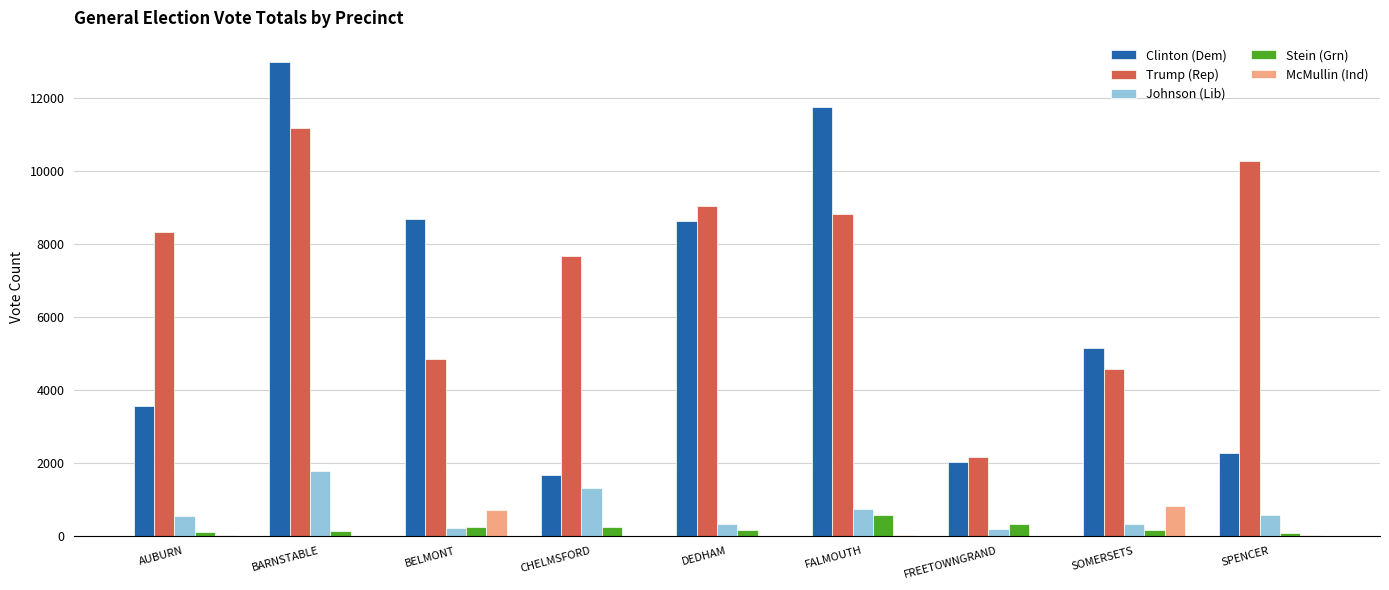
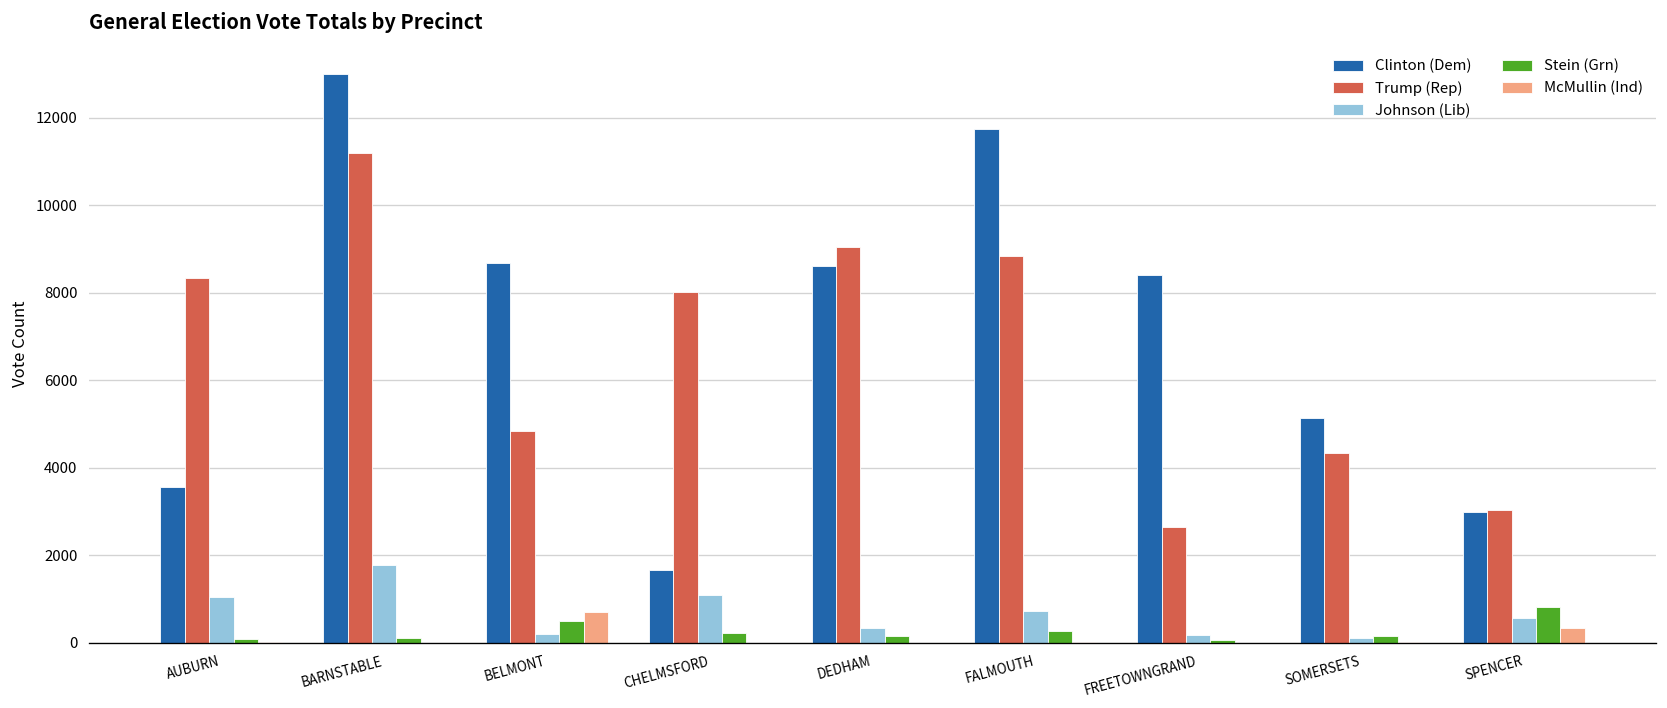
Johnson (Lib), AUBURN: 600 -> 1100
Stein (Grn), BELMONT: 200 -> 500
Trump (Rep), CHELMSFORD: 7700 -> 8000
Johnson (Lib), CHELMSFORD: 1300 -> 1100
Stein (Grn), FALMOUTH: 600 -> 300
Clinton (Dem), FREETOWNGRAND: 2000 -> 8400
Trump (Rep), FREETOWNGRAND: 2200 -> 2600
Stein (Grn), FREETOWNGRAND: 300 -> 100
Trump (Rep), SOMERSETS: 4600 -> 4300
Johnson (Lib), SOMERSETS: 300 -> 100
McMullin (Ind), SOMERSETS: 800 -> 0
Clinton (Dem), SPENCER: 2300 -> 3000
Trump (Rep), SPENCER: 10300 -> 3000
Stein (Grn), SPENCER: 100 -> 800
McMullin (Ind), SPENCER: 0 -> 300
